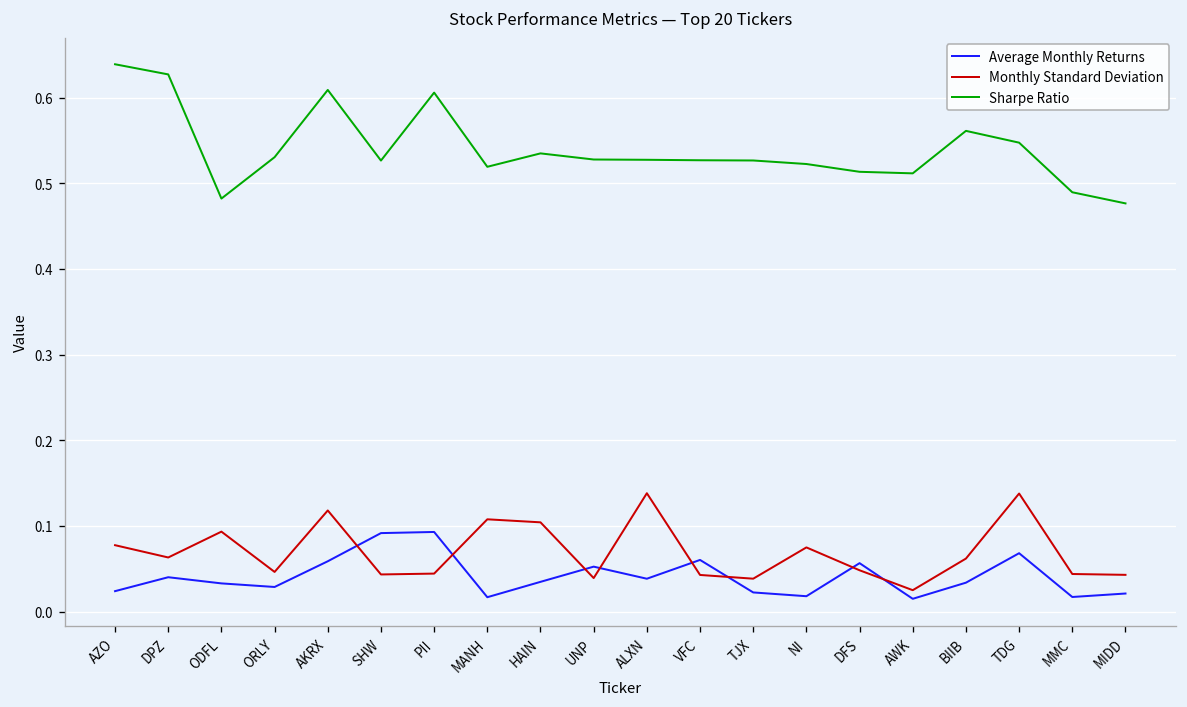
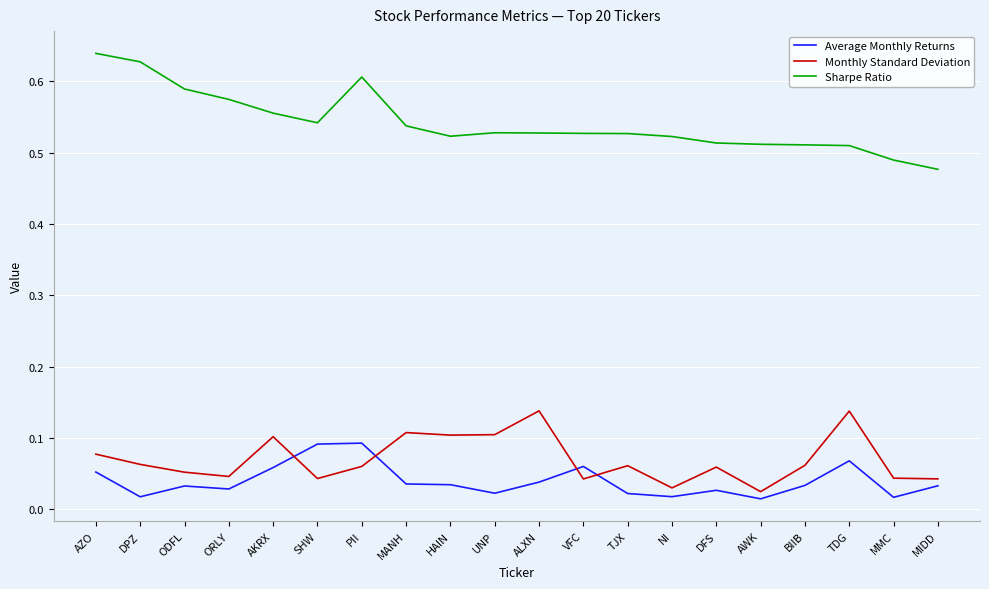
Average Monthly Returns, AZO: 0.02 -> 0.05
Average Monthly Returns, DPZ: 0.04 -> 0.02
Monthly Standard Deviation, ODFL: 0.09 -> 0.05
Sharpe Ratio, ODFL: 0.48 -> 0.59
Sharpe Ratio, ORLY: 0.53 -> 0.57
Monthly Standard Deviation, AKRX: 0.12 -> 0.10
Sharpe Ratio, AKRX: 0.61 -> 0.56
Sharpe Ratio, SHW: 0.53 -> 0.54
Monthly Standard Deviation, PII: 0.04 -> 0.06
Average Monthly Returns, MANH: 0.02 -> 0.04
Sharpe Ratio, MANH: 0.52 -> 0.54
Sharpe Ratio, HAIN: 0.53 -> 0.52
Average Monthly Returns, UNP: 0.05 -> 0.02
Monthly Standard Deviation, UNP: 0.04 -> 0.10
Monthly Standard Deviation, TJX: 0.04 -> 0.06
Monthly Standard Deviation, NI: 0.07 -> 0.03
Average Monthly Returns, DFS: 0.06 -> 0.03
Monthly Standard Deviation, DFS: 0.05 -> 0.06
Sharpe Ratio, BIIB: 0.56 -> 0.51
Sharpe Ratio, TDG: 0.55 -> 0.51
Average Monthly Returns, MIDD: 0.02 -> 0.03
